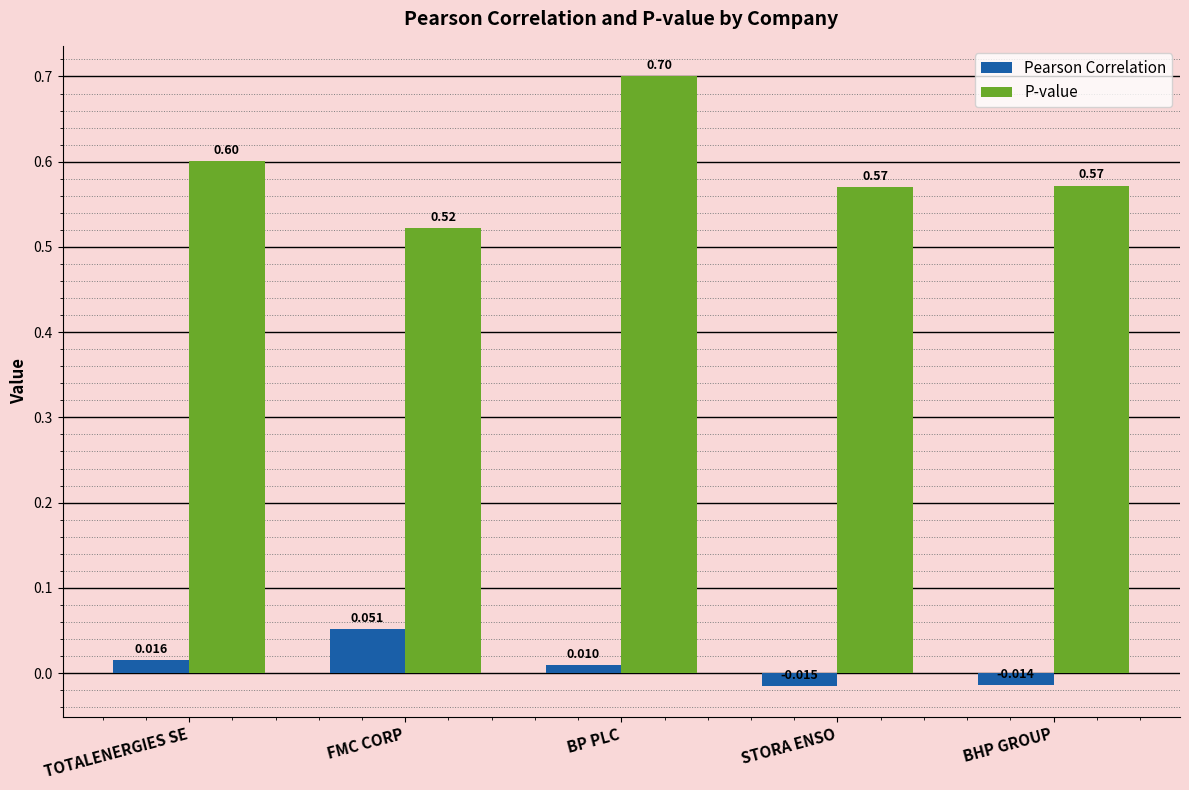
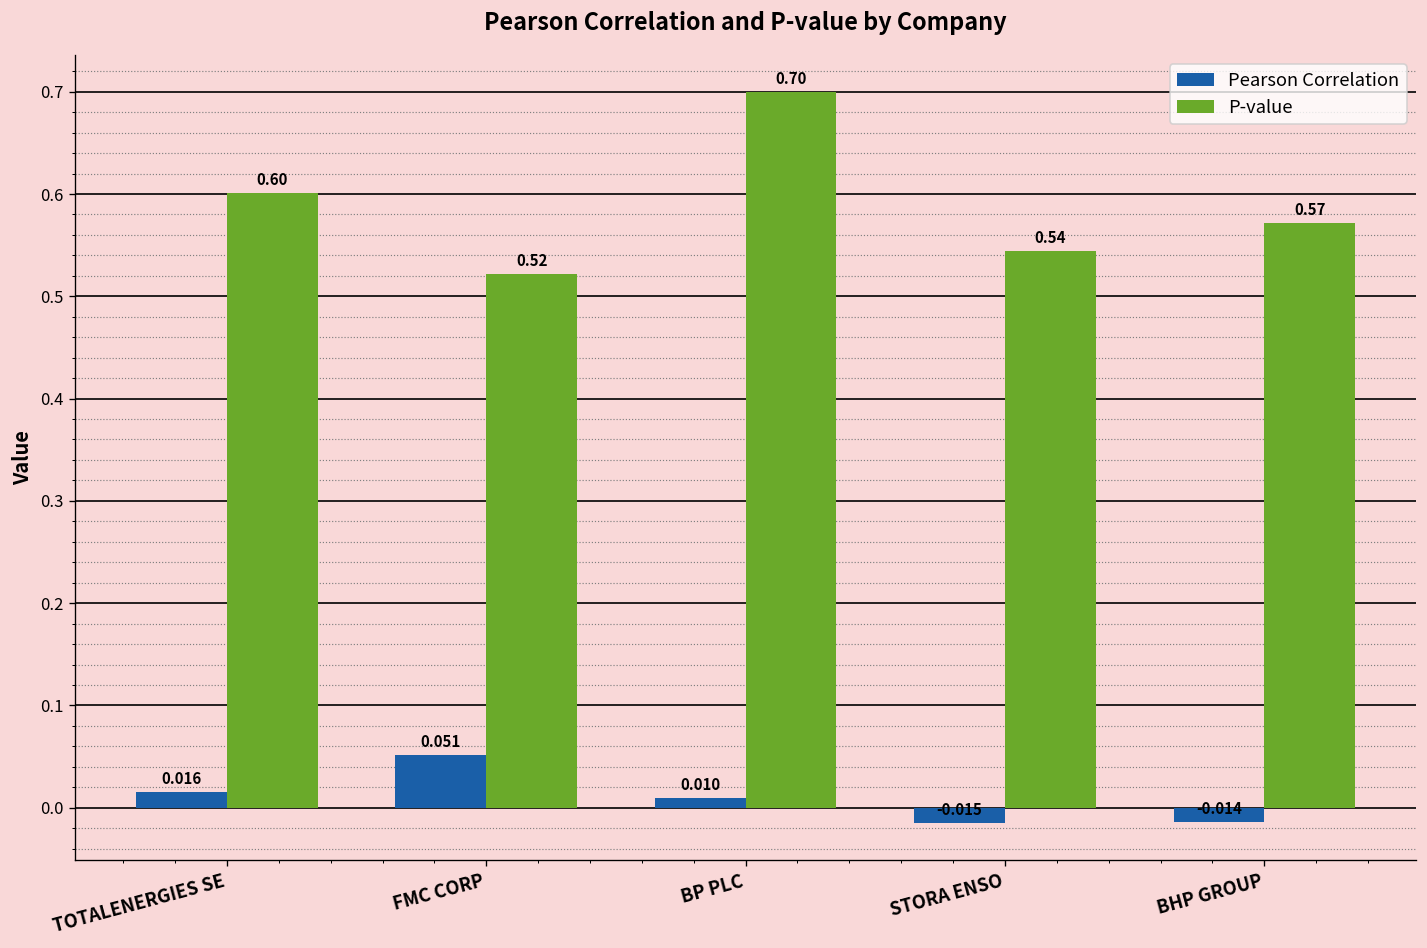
P-value, STORA ENSO: 0.57 -> 0.54
